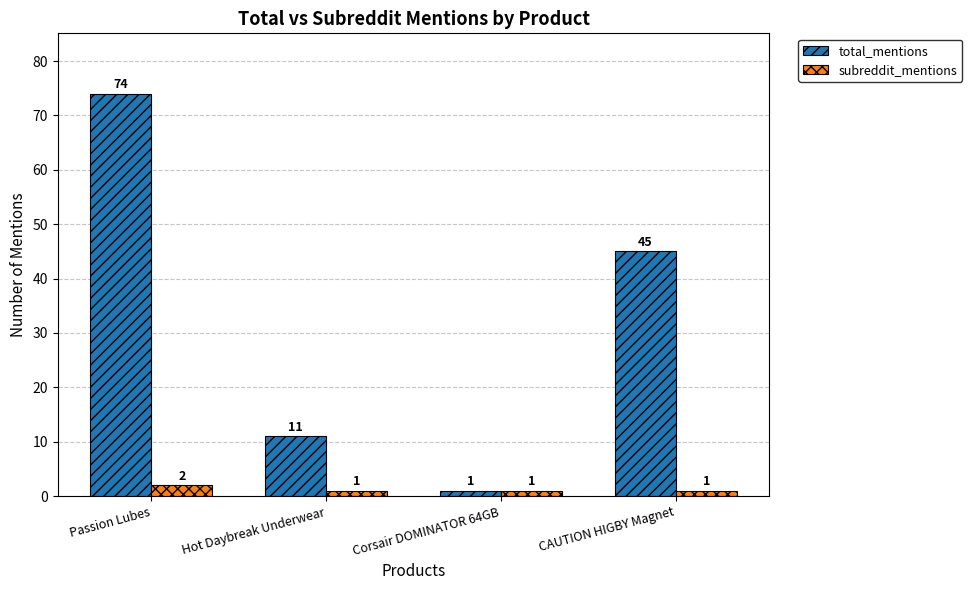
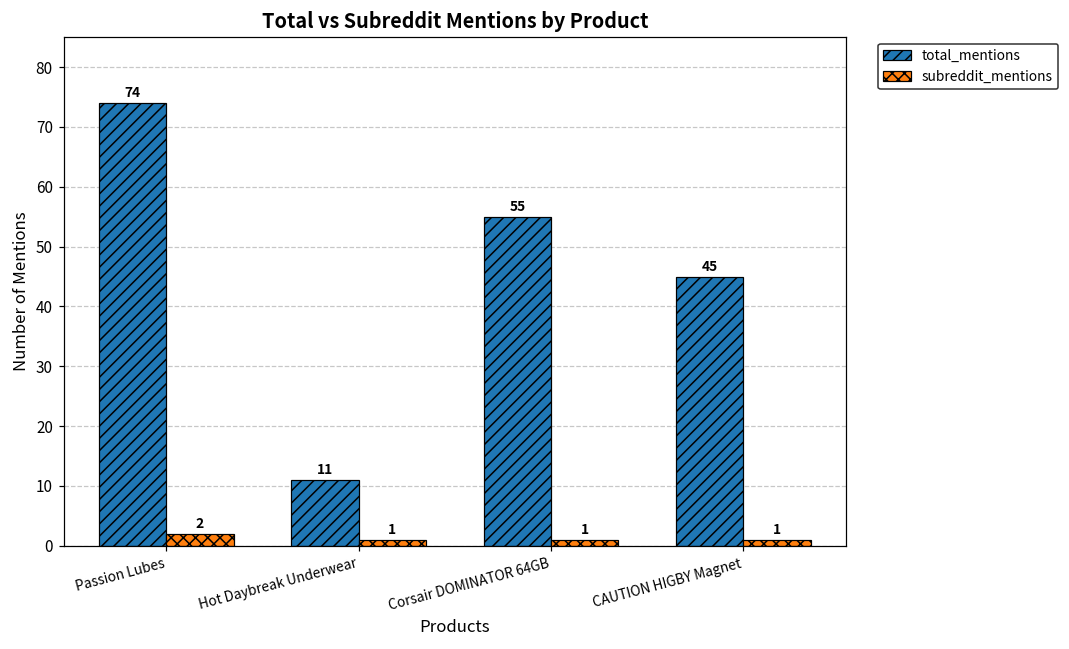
total_mentions, Corsair DOMINATOR 64GB: 1 -> 55
